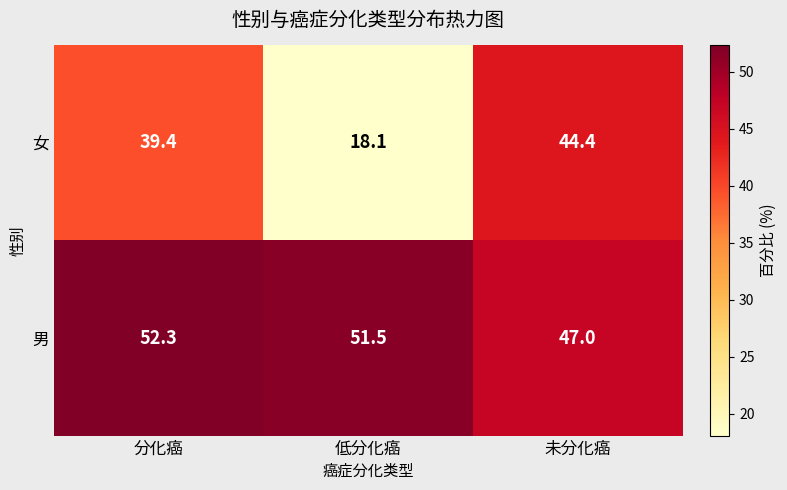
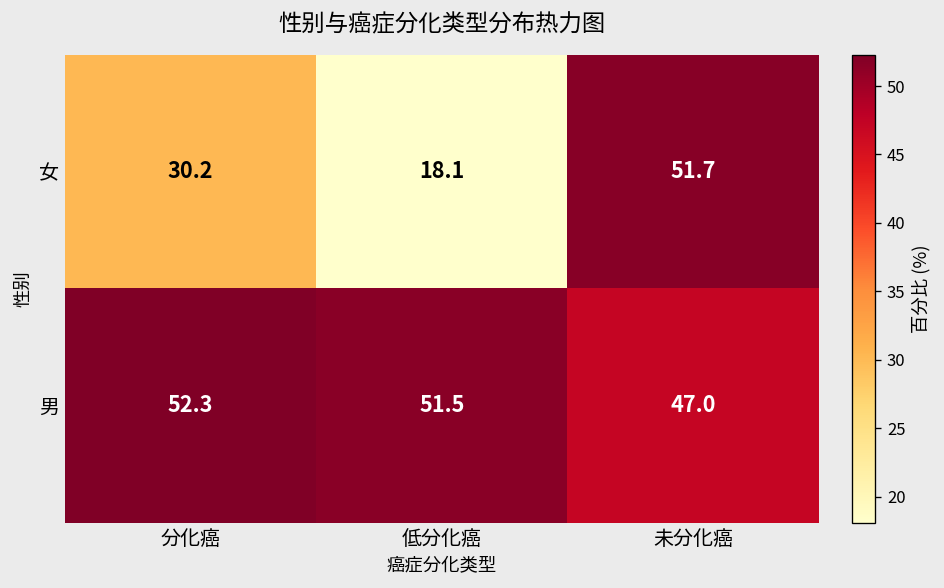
女, 分化癌: 39.4 -> 30.2
女, 未分化癌: 44.4 -> 51.7
